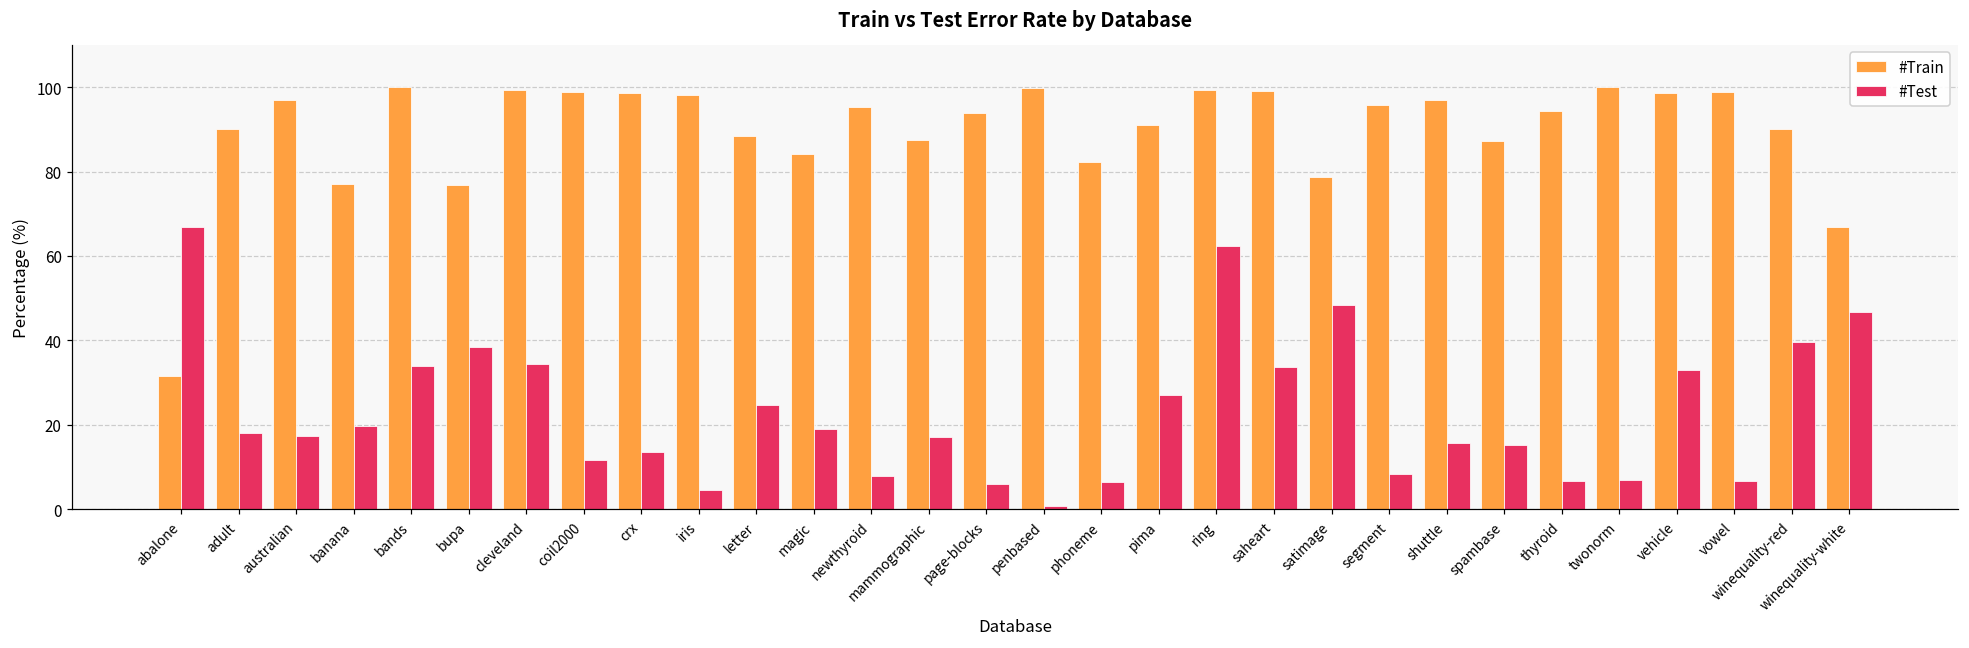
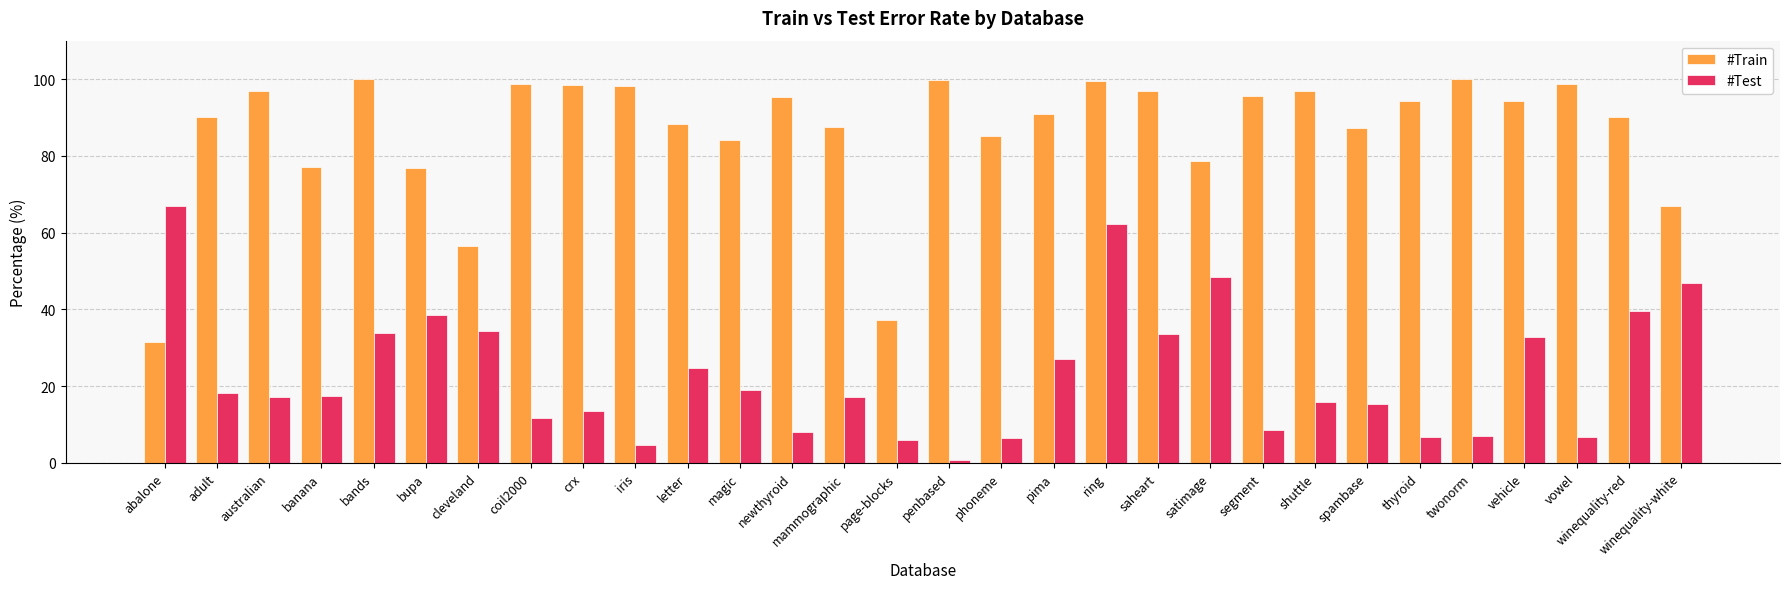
#Test, banana: 20 -> 17
#Train, cleveland: 99 -> 57
#Train, page-blocks: 94 -> 37
#Train, phoneme: 82 -> 85
#Train, saheart: 99 -> 97
#Train, vehicle: 99 -> 94
